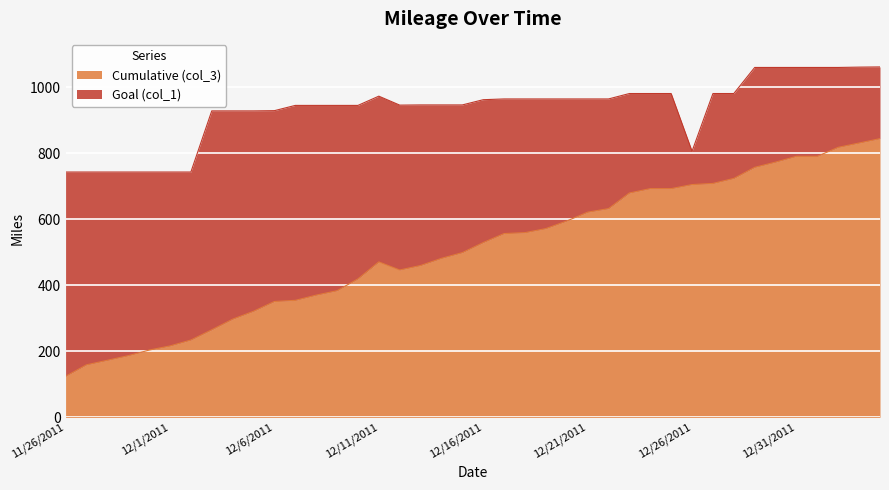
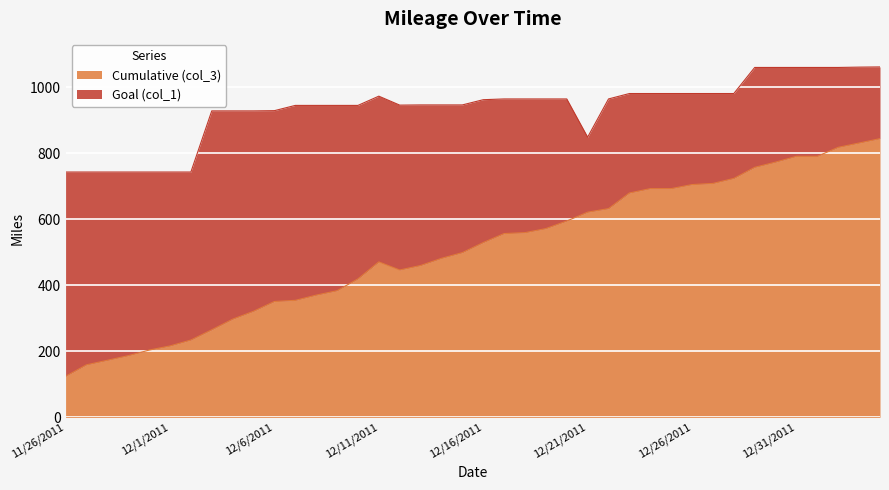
Goal (col_1), 12/21/2011: 960 -> 850
Goal (col_1), 12/26/2011: 810 -> 980
